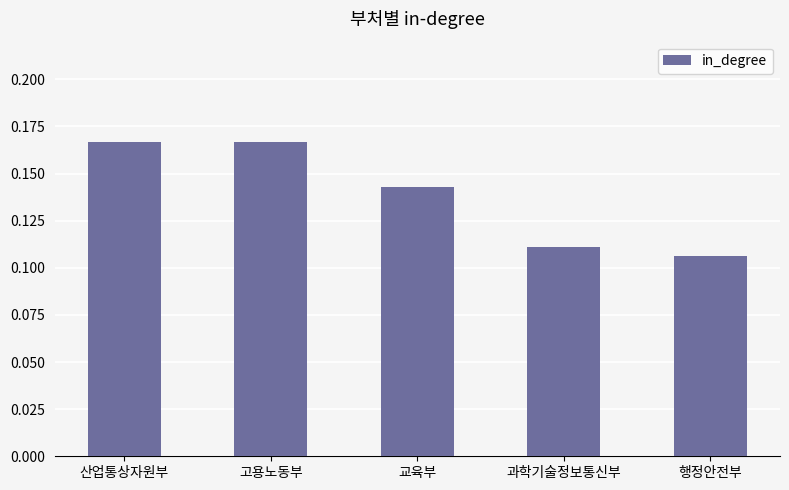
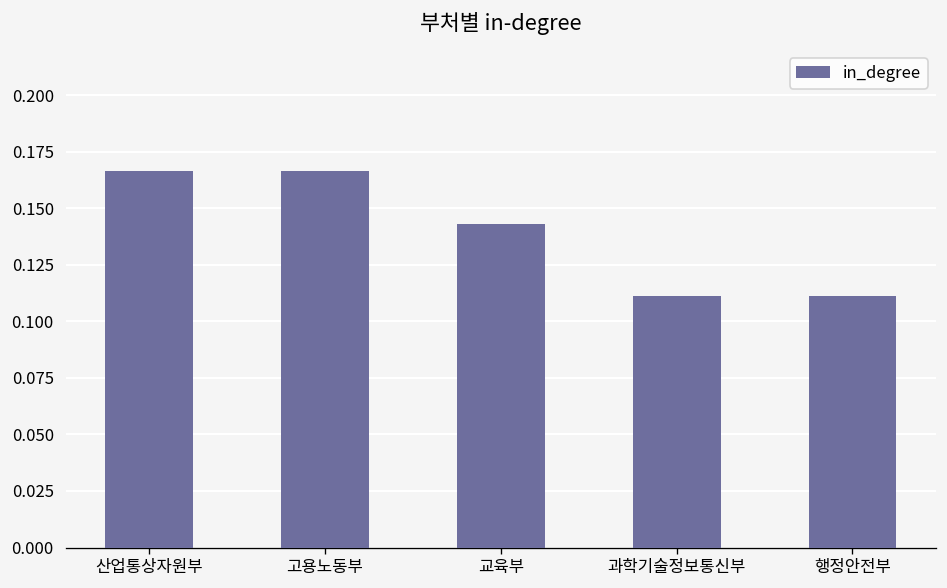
행정안전부: 0.106 -> 0.111
